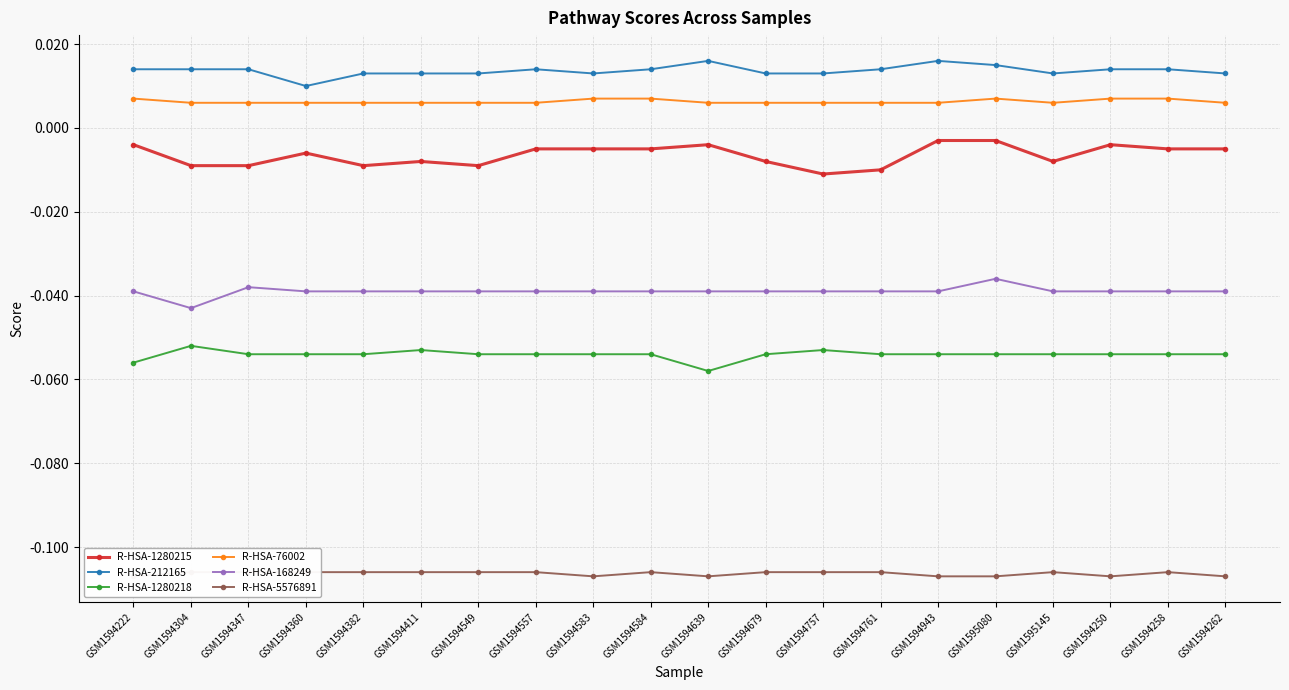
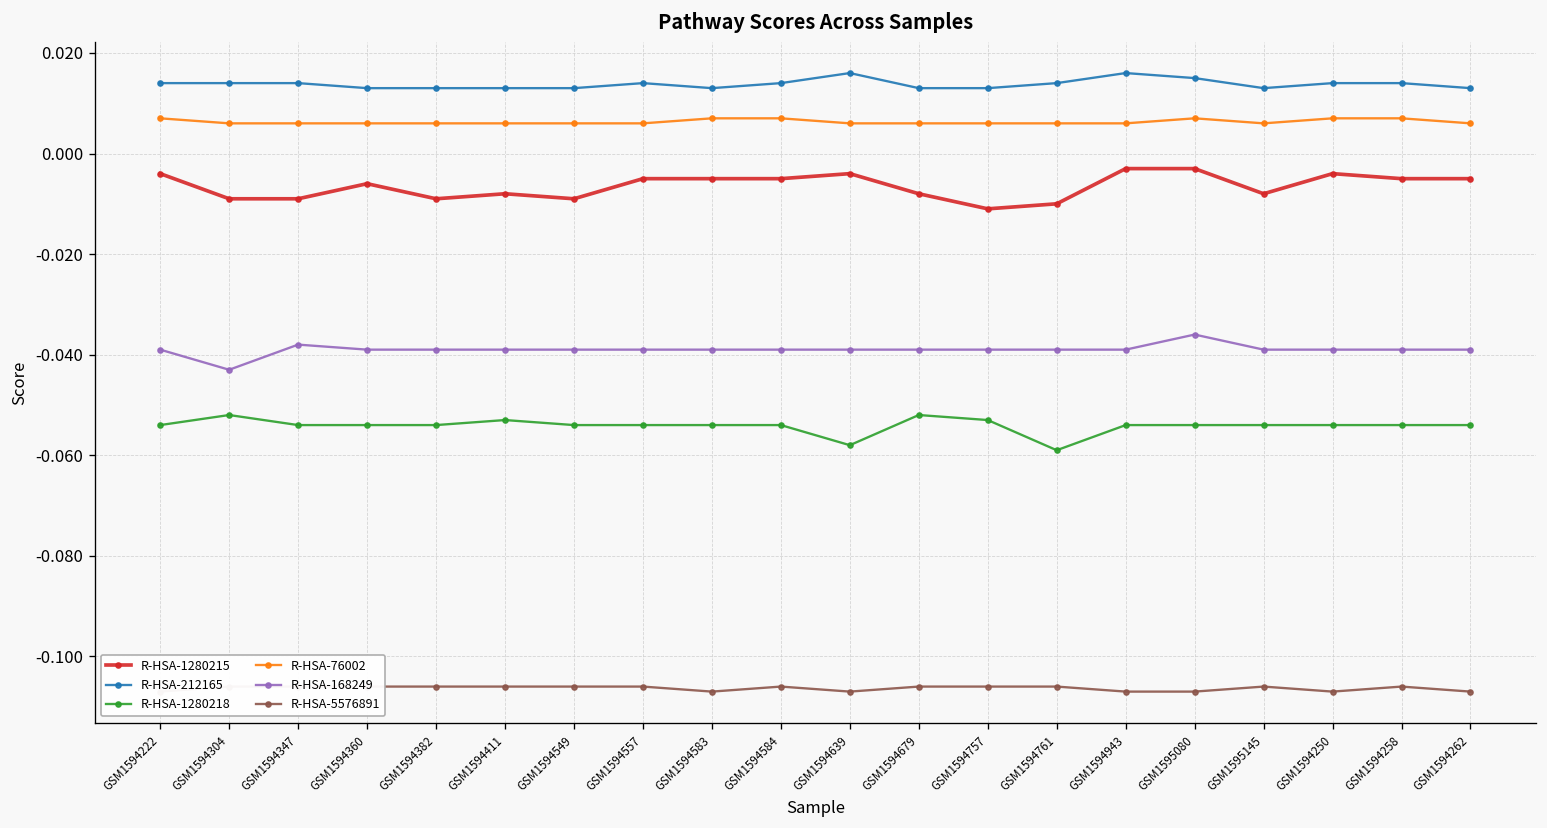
R-HSA-1280218, GSM1594222: -0.056 -> -0.054
R-HSA-212165, GSM1594360: 0.010 -> 0.013
R-HSA-1280218, GSM1594679: -0.054 -> -0.052
R-HSA-1280218, GSM1594761: -0.054 -> -0.059
